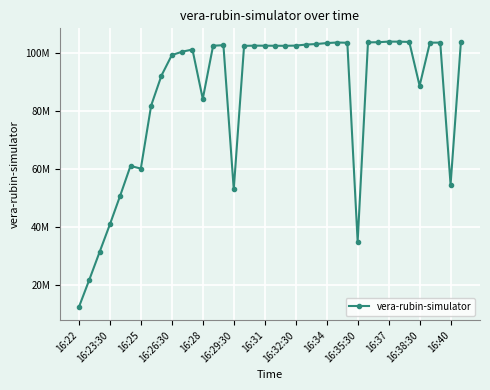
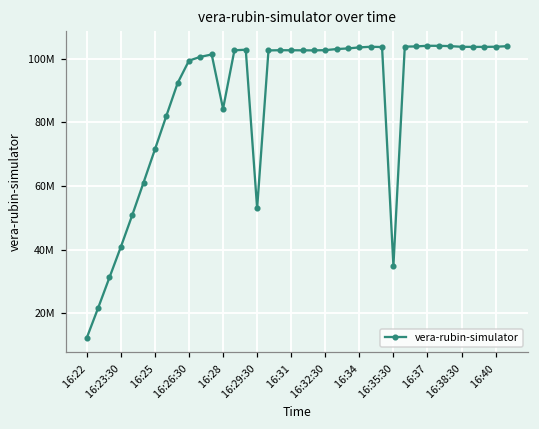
16:25: 60000000 -> 71000000
16:38:30: 89000000 -> 104000000
16:40: 55000000 -> 104000000
